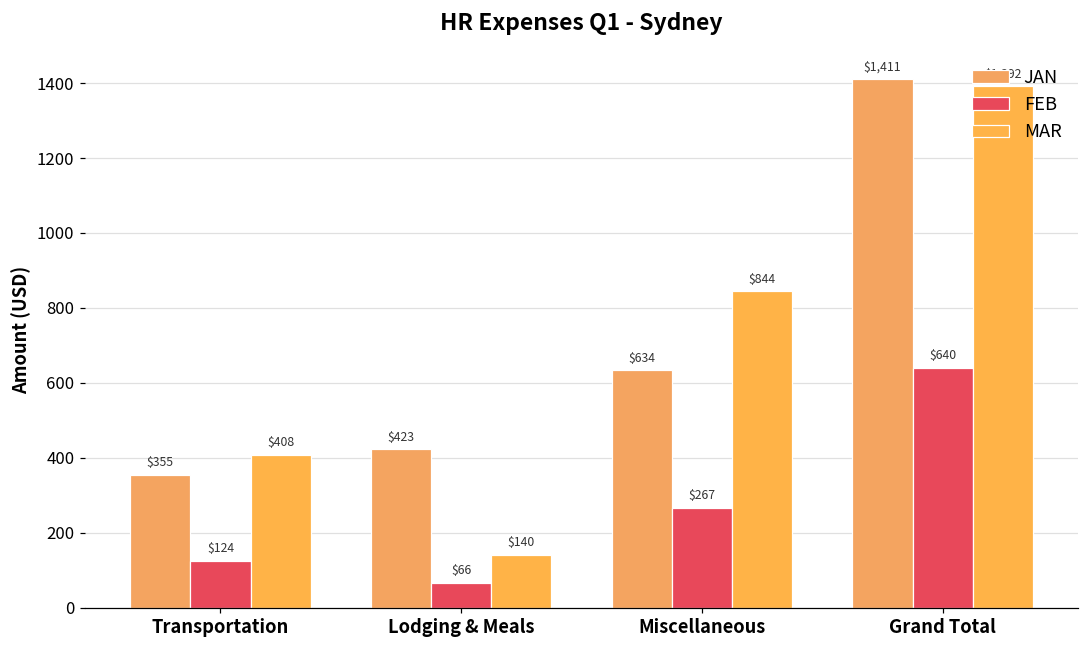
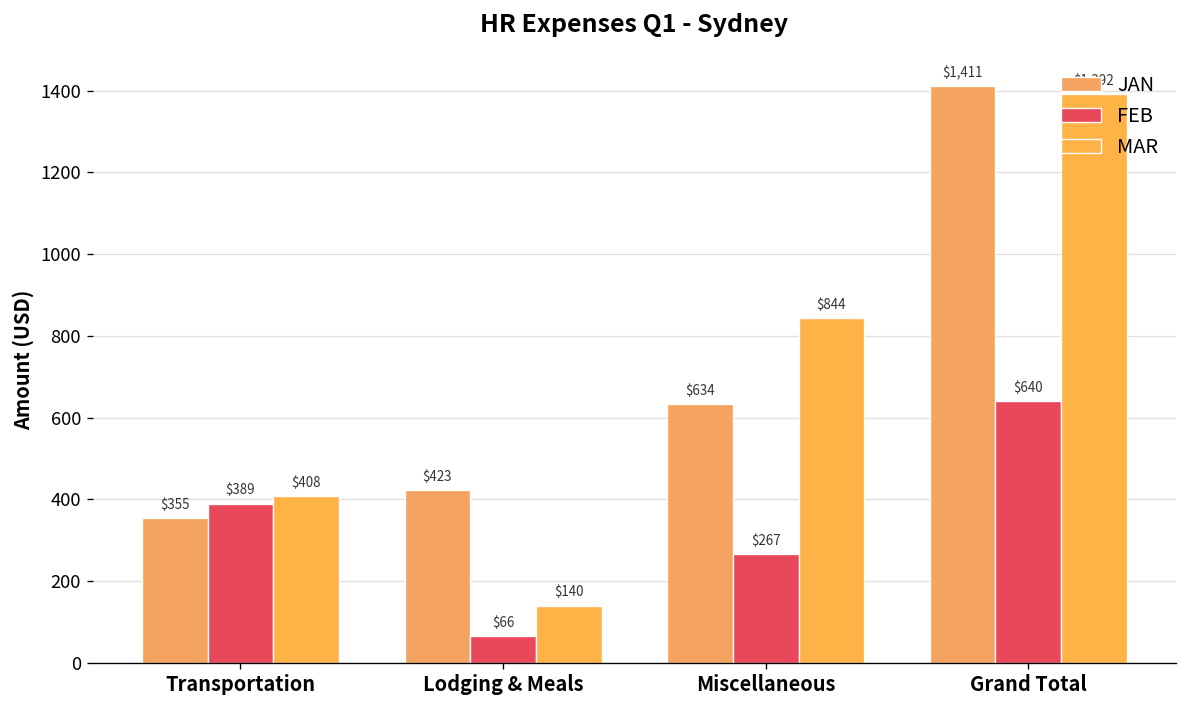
FEB, Transportation: $124 -> $389
